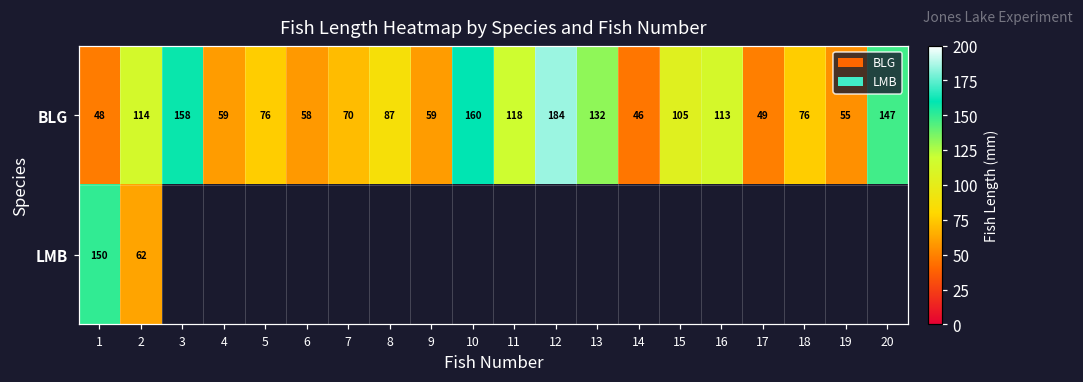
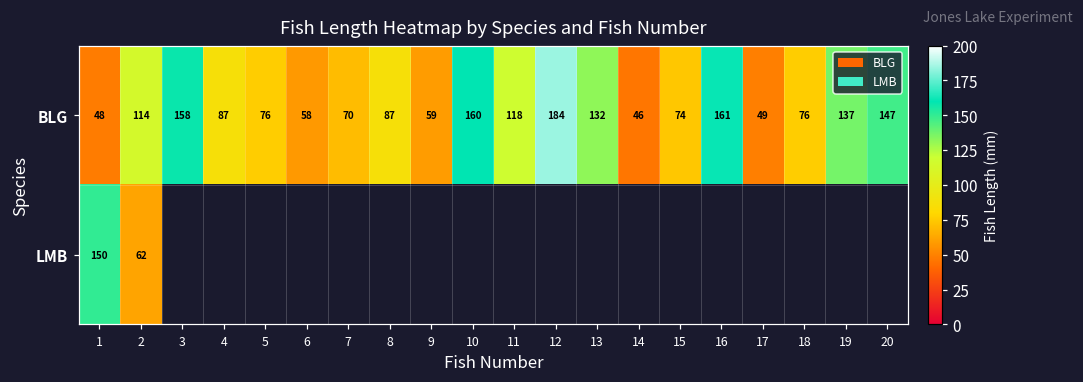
BLG, 4: 59 -> 87
BLG, 15: 105 -> 74
BLG, 16: 113 -> 161
BLG, 19: 55 -> 137
